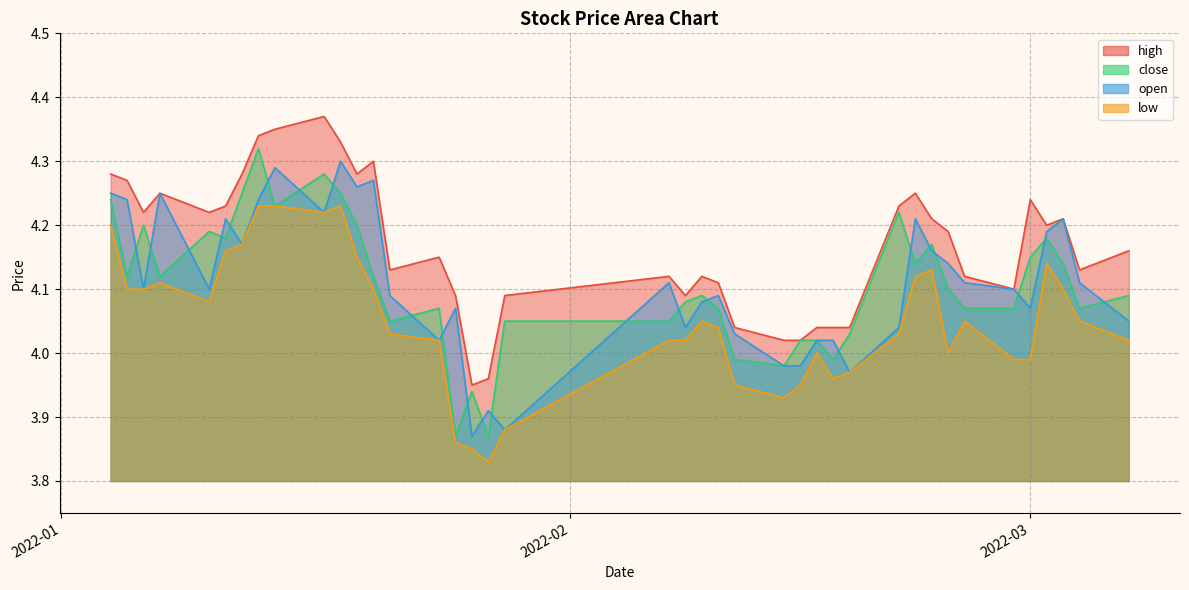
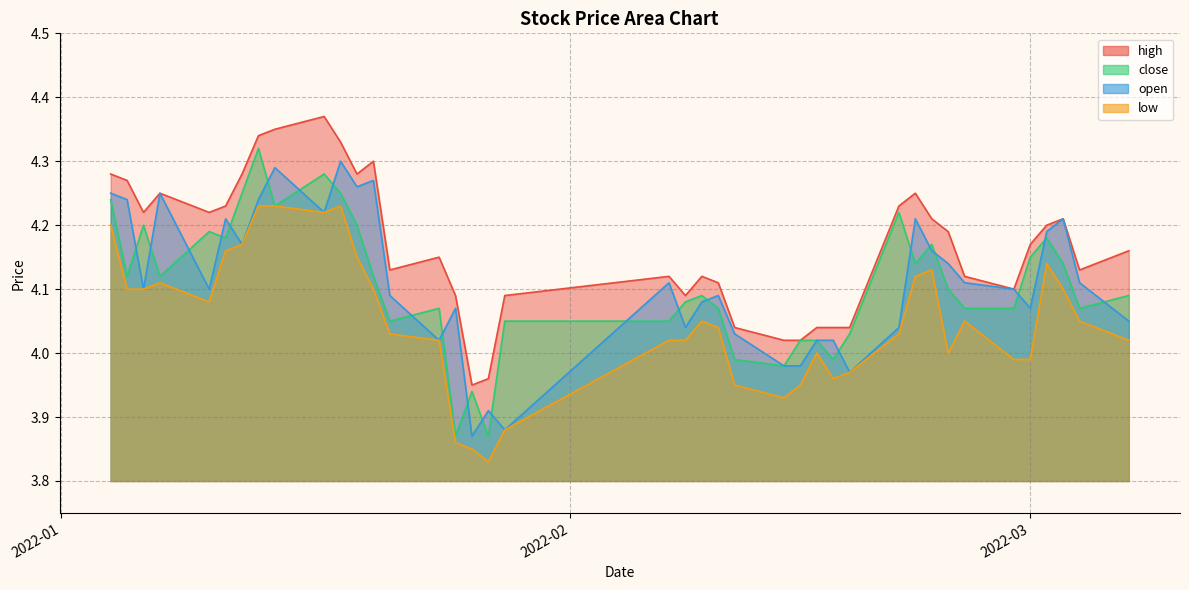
high, 2022-03: 4.24 -> 4.17
